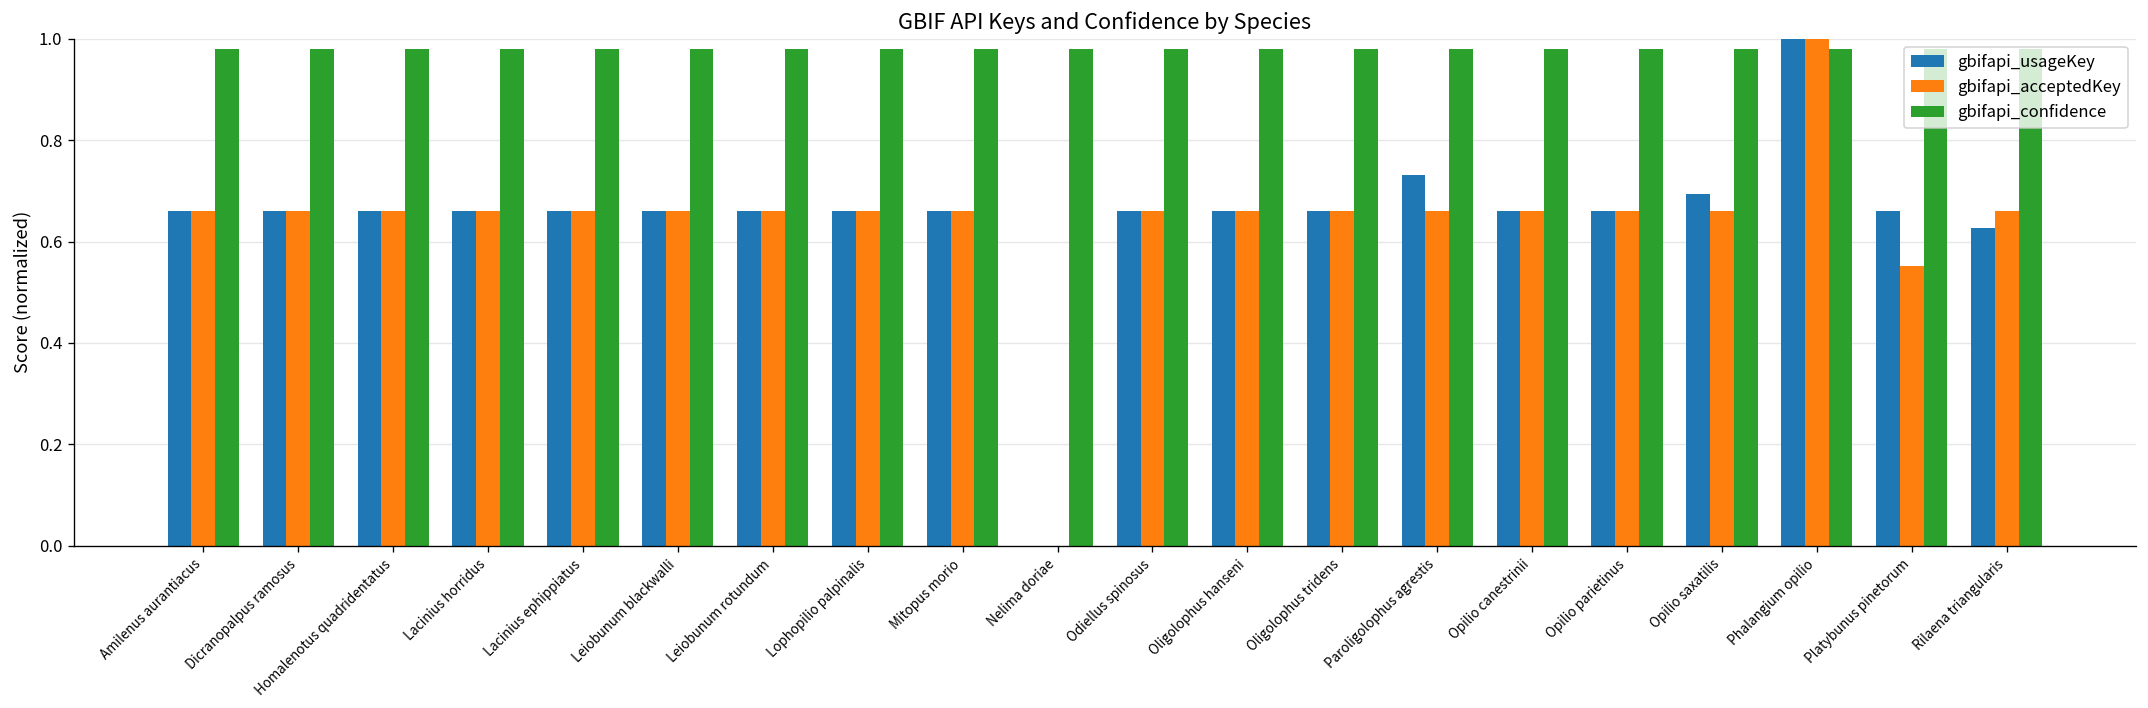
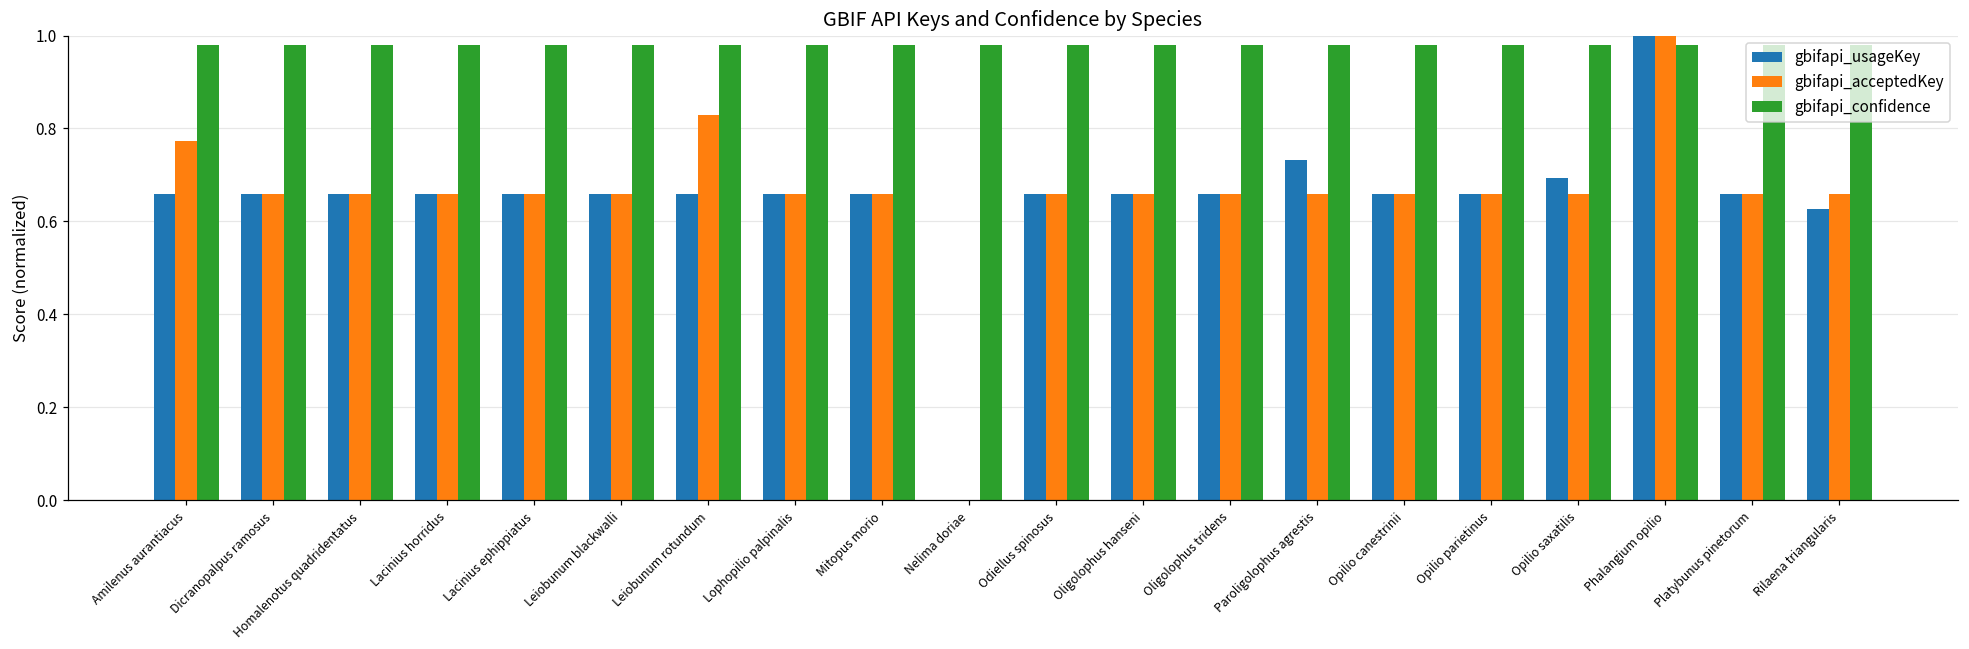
gbifapi_acceptedKey, Amilenus aurantiacus: 0.66 -> 0.77
gbifapi_acceptedKey, Leiobunum rotundum: 0.66 -> 0.83
gbifapi_acceptedKey, Platybunus pinetorum: 0.55 -> 0.66
